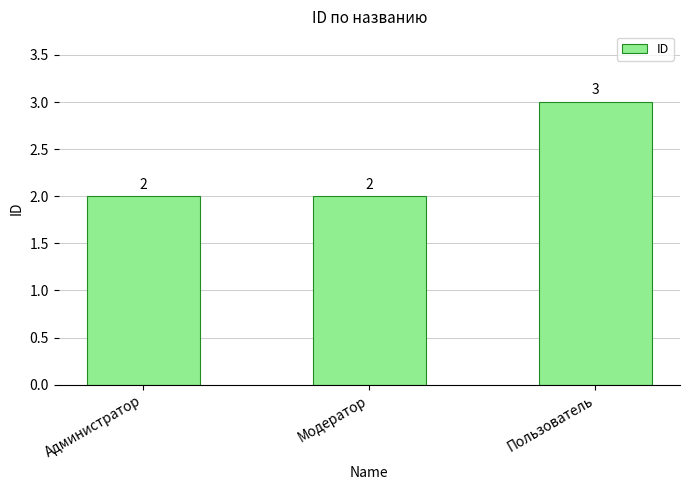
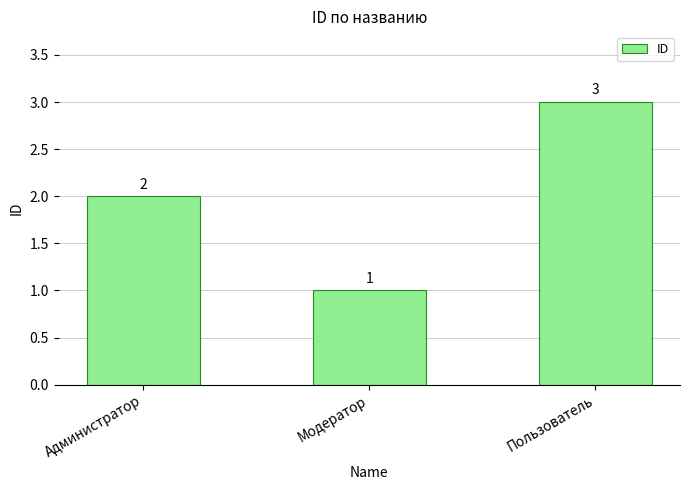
Модератор: 2 -> 1
